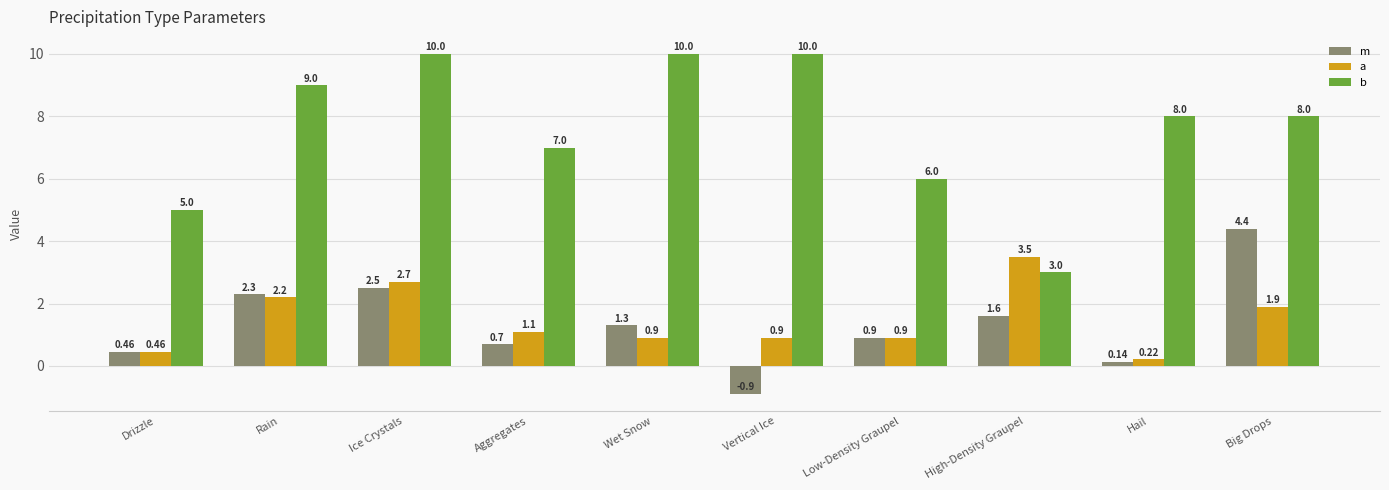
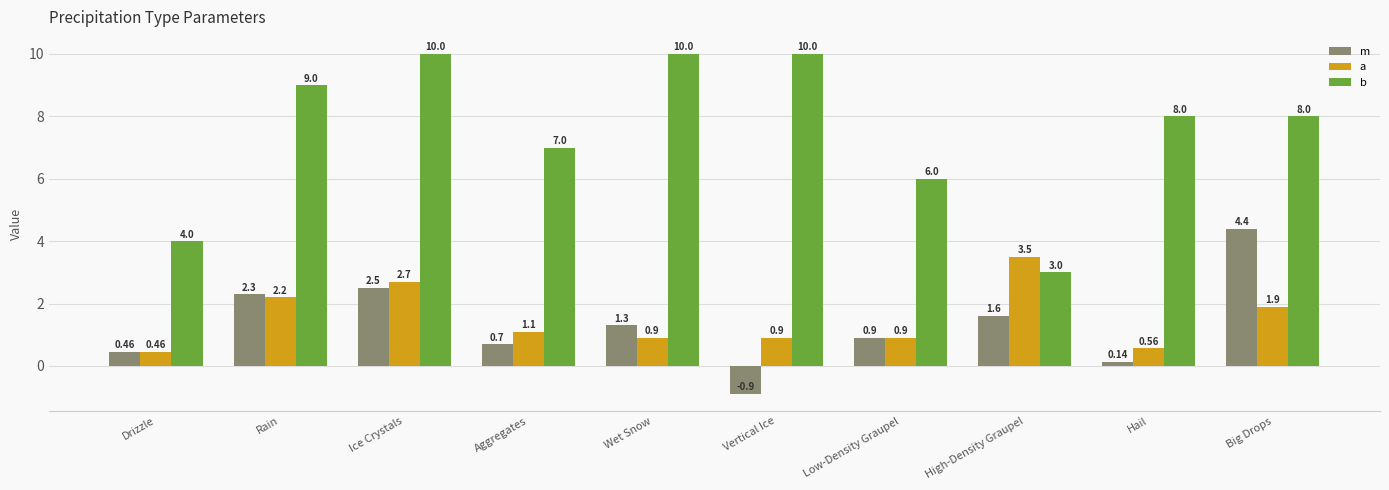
b, Drizzle: 5.0 -> 4.0
a, Hail: 0.22 -> 0.56
